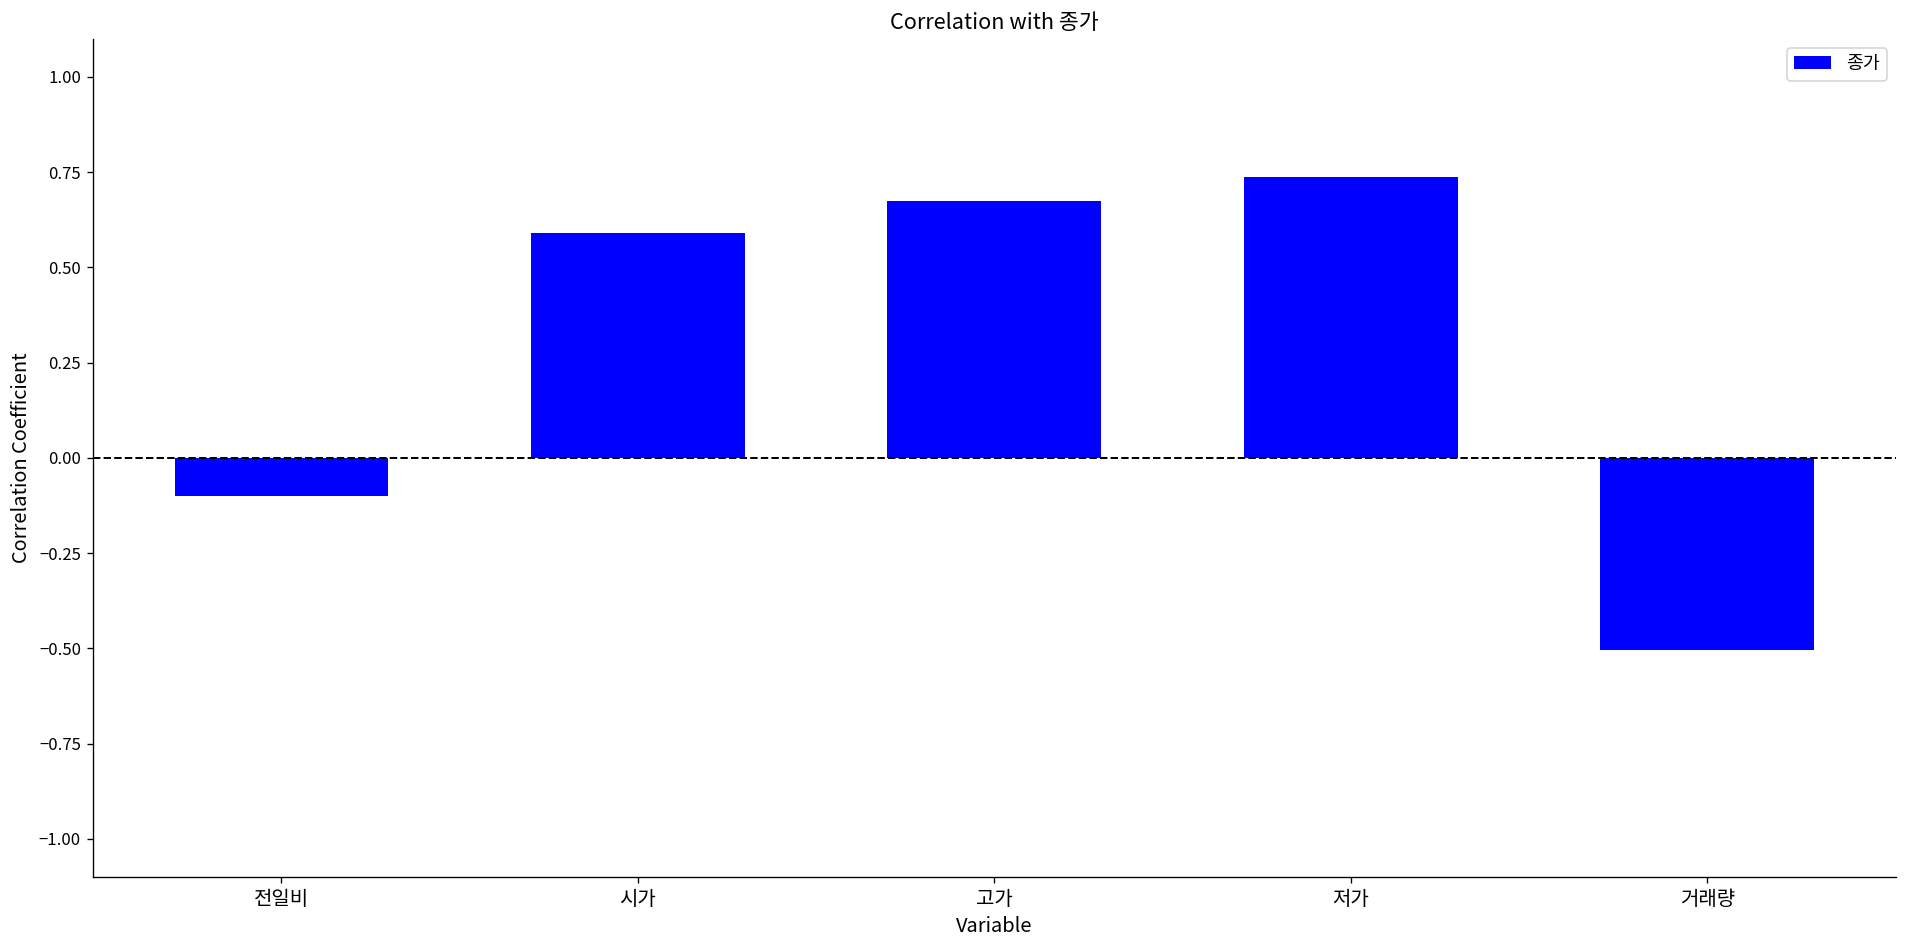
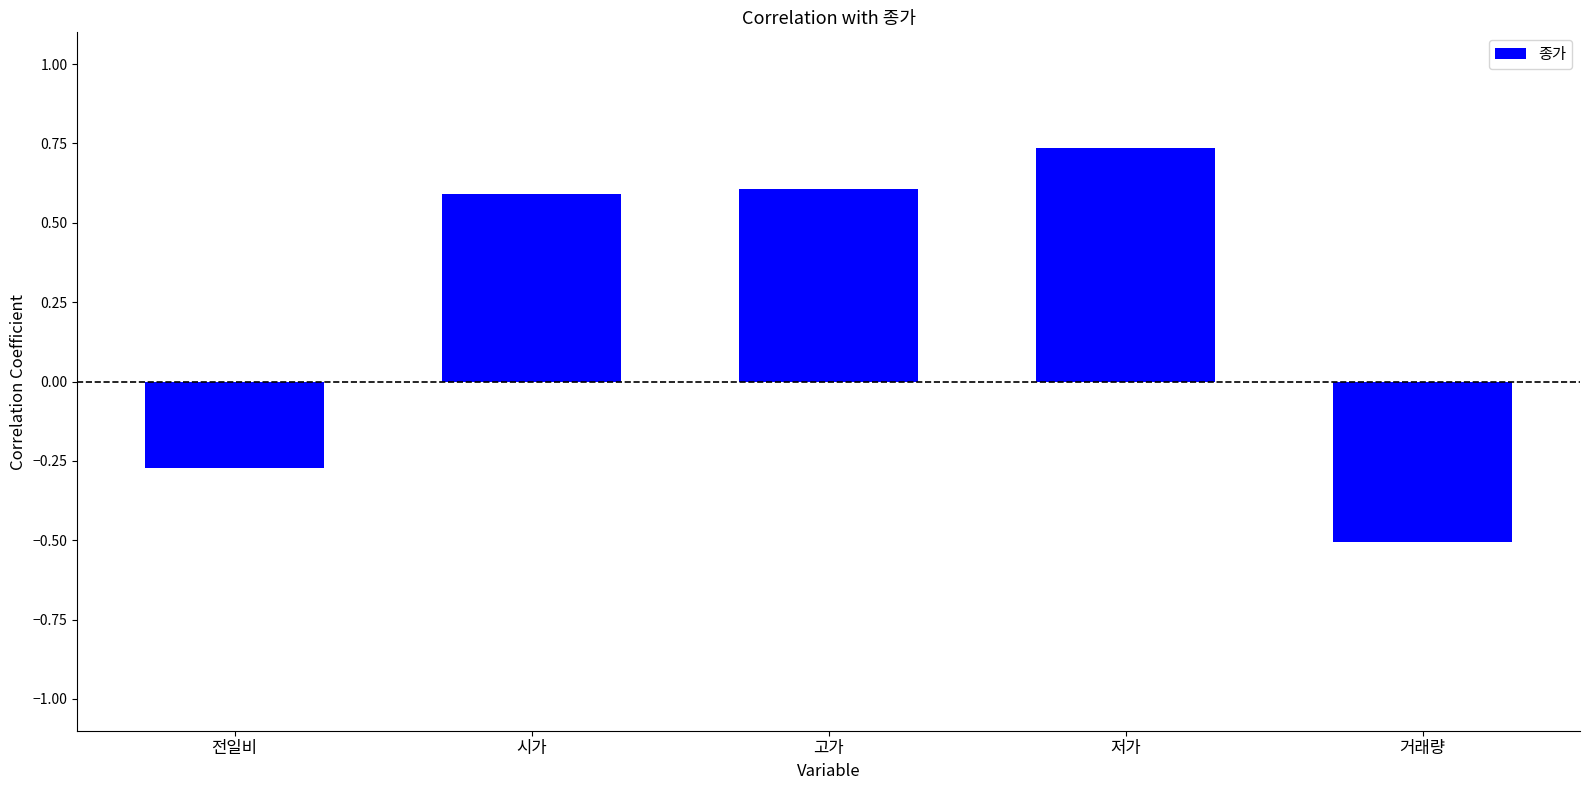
전일비: -0.10 -> -0.27
고가: 0.67 -> 0.61
